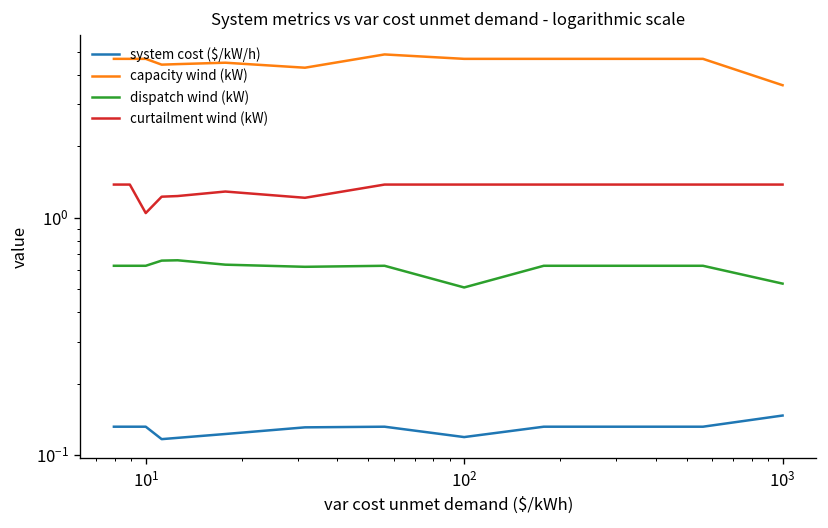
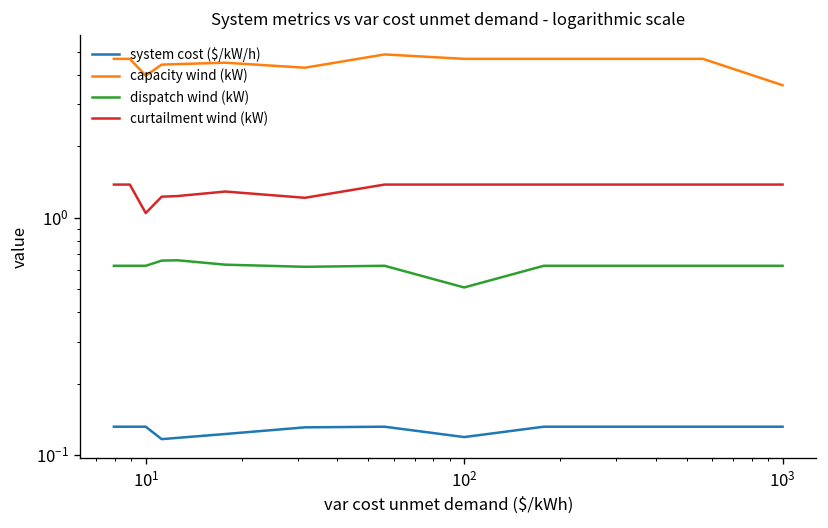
capacity wind (kW), 10^1: 4.7 -> 4.0
system cost ($/kW/h), 10^3: 0.15 -> 0.13
dispatch wind (kW), 10^3: 0.53 -> 0.63
